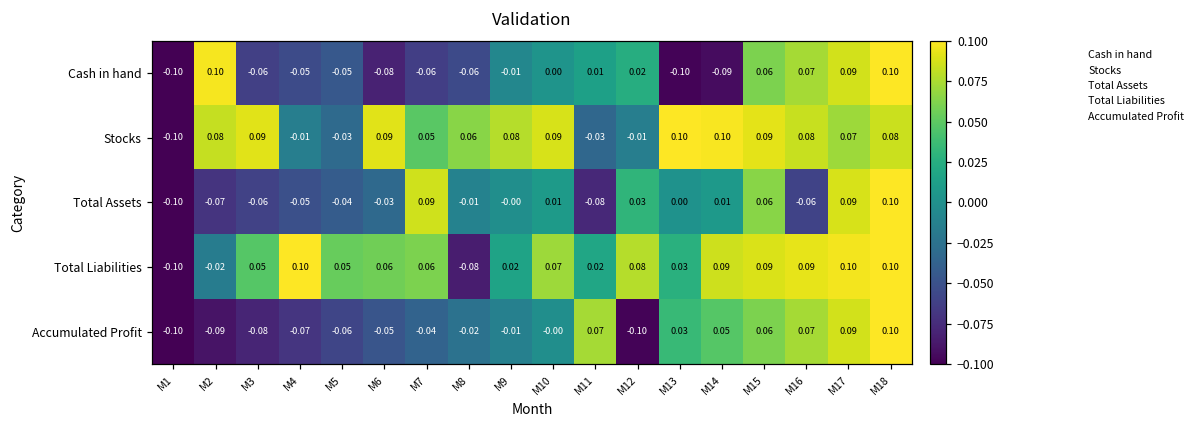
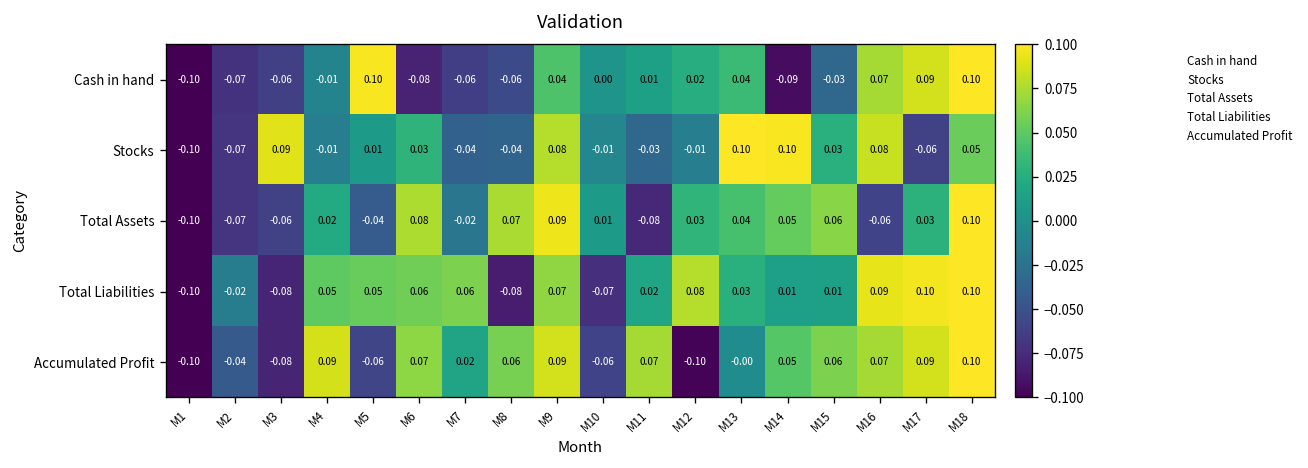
Cash in hand, M2: 0.10 -> -0.07
Cash in hand, M4: -0.05 -> -0.01
Cash in hand, M5: -0.05 -> 0.10
Cash in hand, M9: -0.01 -> 0.04
Cash in hand, M13: -0.10 -> 0.04
Cash in hand, M15: 0.06 -> -0.03
Stocks, M2: 0.08 -> -0.07
Stocks, M5: -0.03 -> 0.01
Stocks, M6: 0.09 -> 0.03
Stocks, M7: 0.05 -> -0.04
Stocks, M8: 0.06 -> -0.04
Stocks, M10: 0.09 -> -0.01
Stocks, M15: 0.09 -> 0.03
Stocks, M17: 0.07 -> -0.06
Stocks, M18: 0.08 -> 0.05
Total Assets, M4: -0.05 -> 0.02
Total Assets, M6: -0.03 -> 0.08
Total Assets, M7: 0.09 -> -0.02
Total Assets, M8: -0.01 -> 0.07
Total Assets, M9: -0.00 -> 0.09
Total Assets, M13: 0.00 -> 0.04
Total Assets, M14: 0.01 -> 0.05
Total Assets, M17: 0.09 -> 0.03
Total Liabilities, M3: 0.05 -> -0.08
Total Liabilities, M4: 0.10 -> 0.05
Total Liabilities, M9: 0.02 -> 0.07
Total Liabilities, M10: 0.07 -> -0.07
Total Liabilities, M14: 0.09 -> 0.01
Total Liabilities, M15: 0.09 -> 0.01
Accumulated Profit, M2: -0.09 -> -0.04
Accumulated Profit, M4: -0.07 -> 0.09
Accumulated Profit, M6: -0.05 -> 0.07
Accumulated Profit, M7: -0.04 -> 0.02
Accumulated Profit, M8: -0.02 -> 0.06
Accumulated Profit, M9: -0.01 -> 0.09
Accumulated Profit, M10: -0.00 -> -0.06
Accumulated Profit, M13: 0.03 -> -0.00
